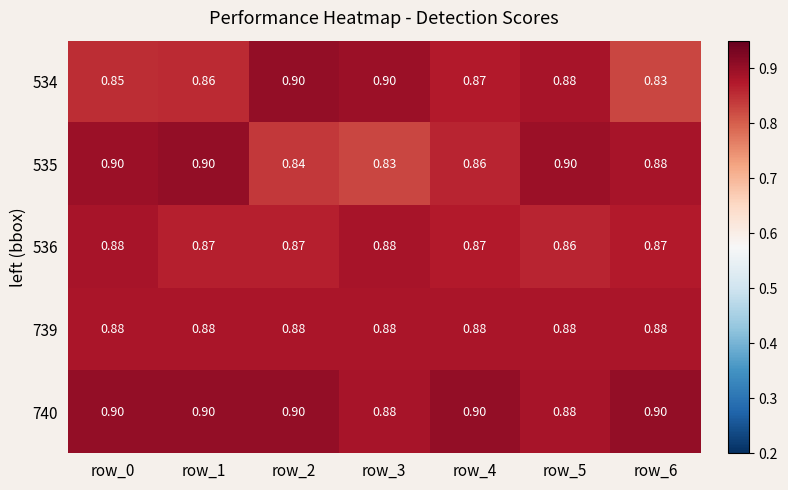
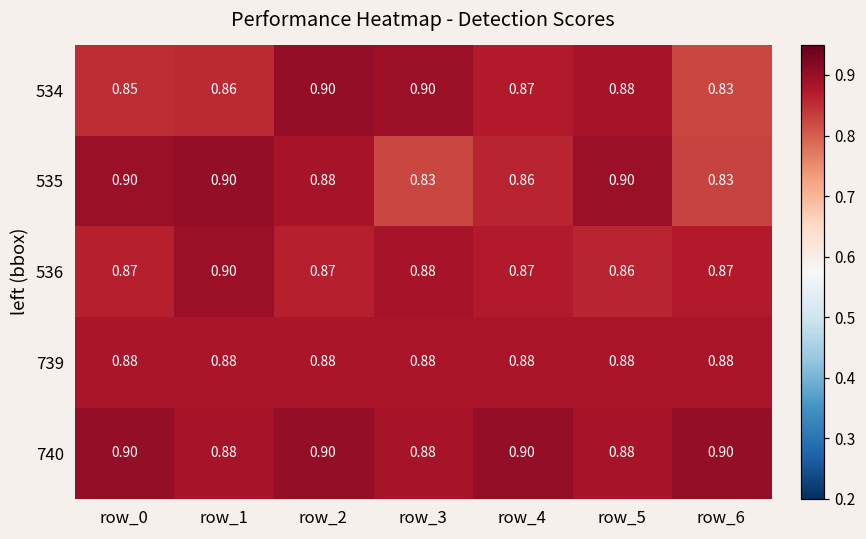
535, row_2: 0.84 -> 0.88
535, row_6: 0.88 -> 0.83
536, row_0: 0.88 -> 0.87
536, row_1: 0.87 -> 0.90
740, row_1: 0.90 -> 0.88
